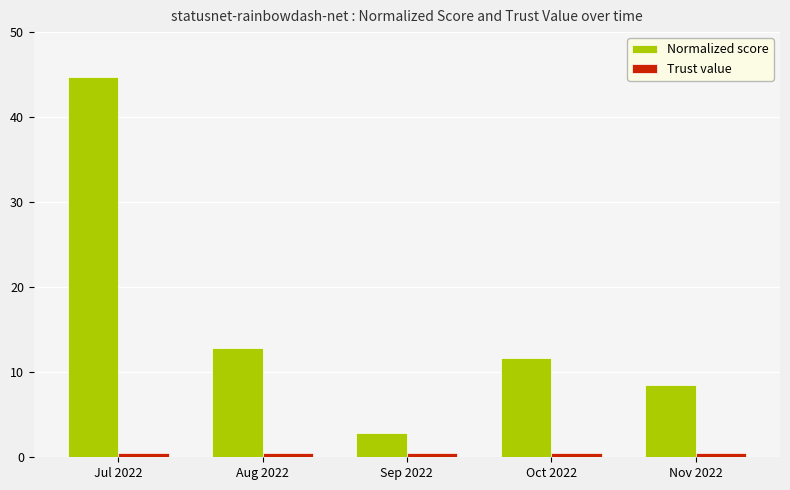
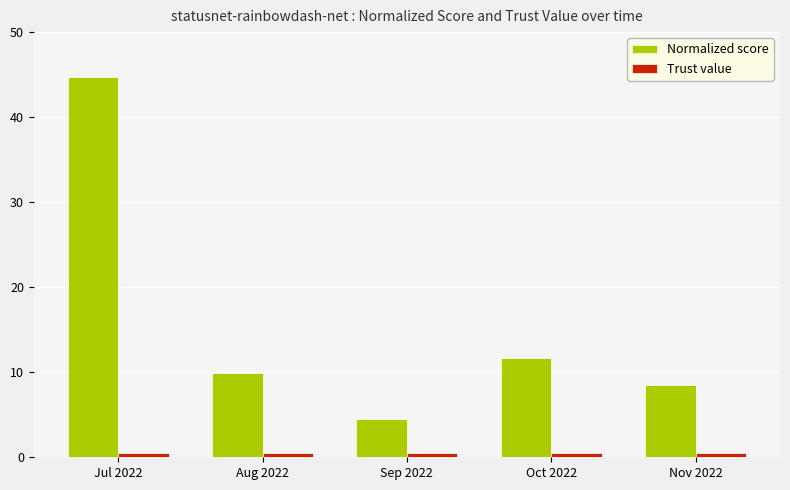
Normalized score, Aug 2022: 13 -> 10
Normalized score, Sep 2022: 3 -> 5
